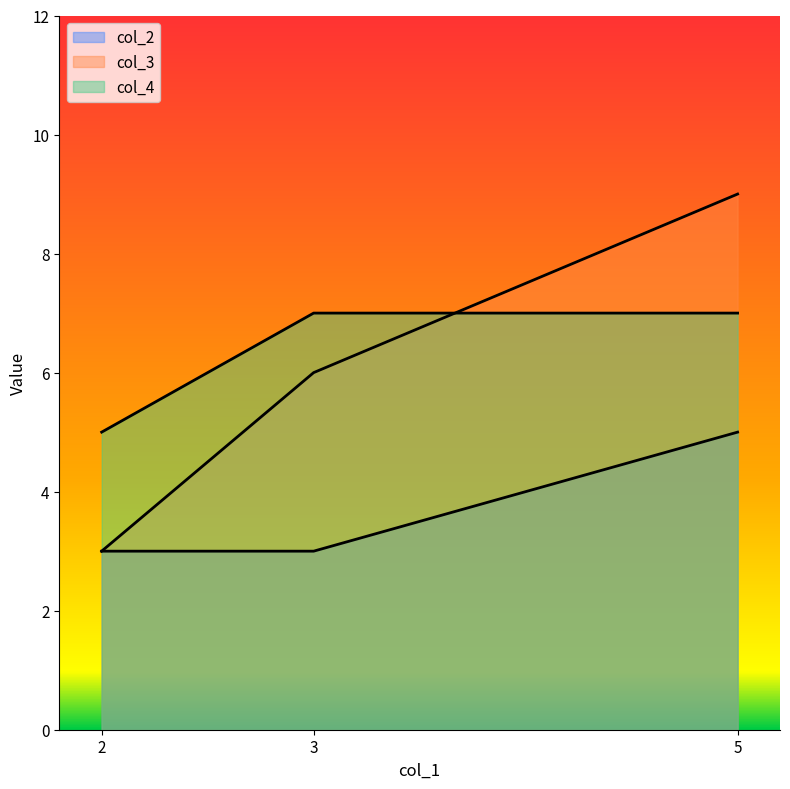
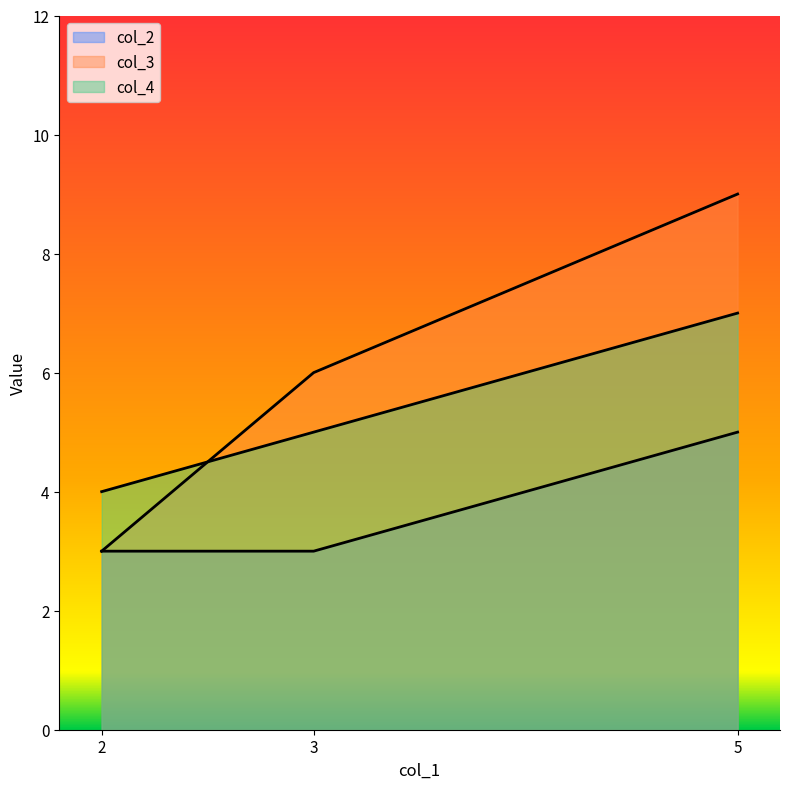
col_4, 2: 5 -> 4
col_4, 3: 7 -> 5
